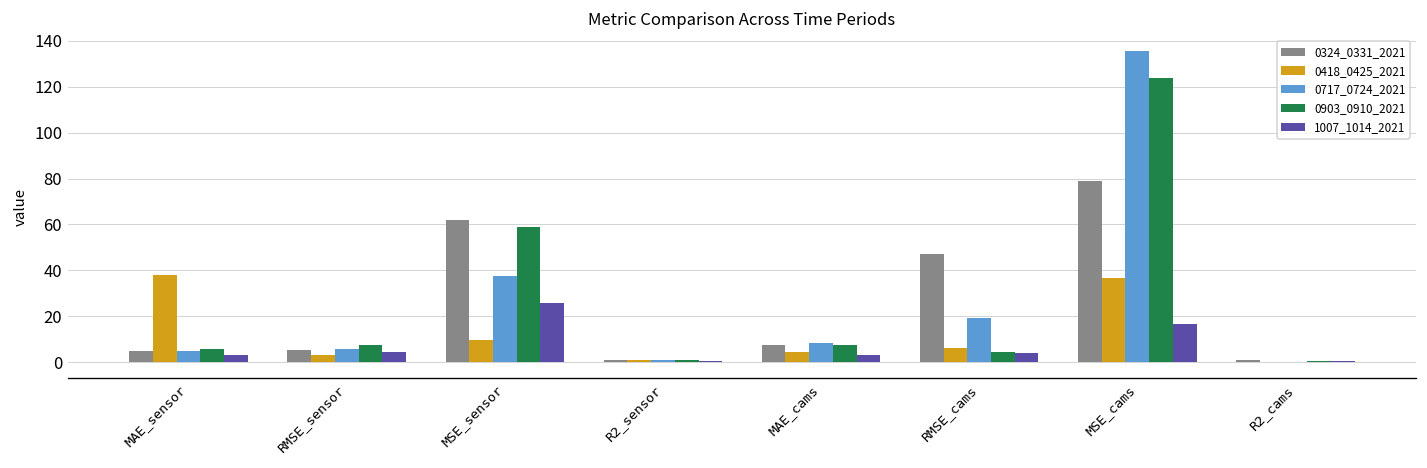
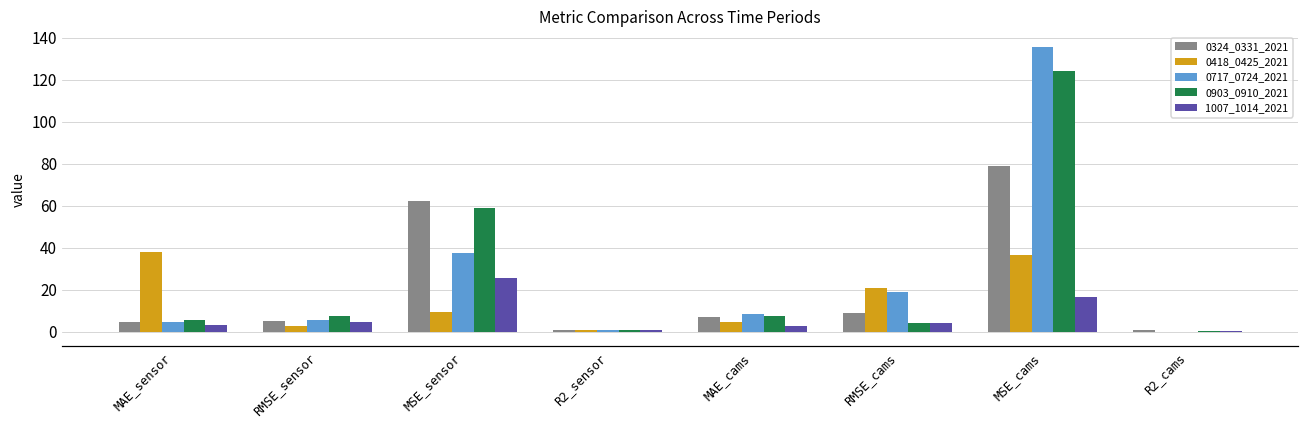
0324_0331_2021, RMSE_cams: 47 -> 9
0418_0425_2021, RMSE_cams: 6 -> 21
